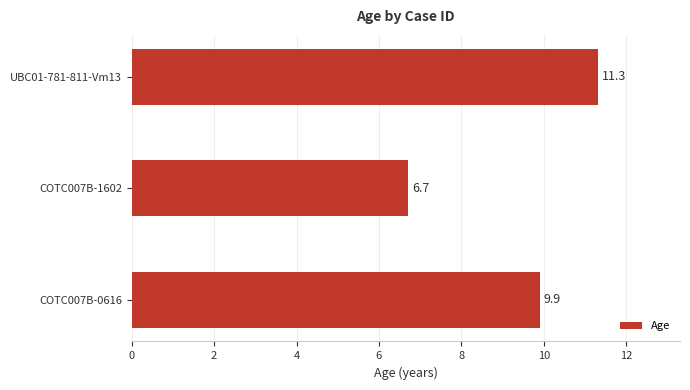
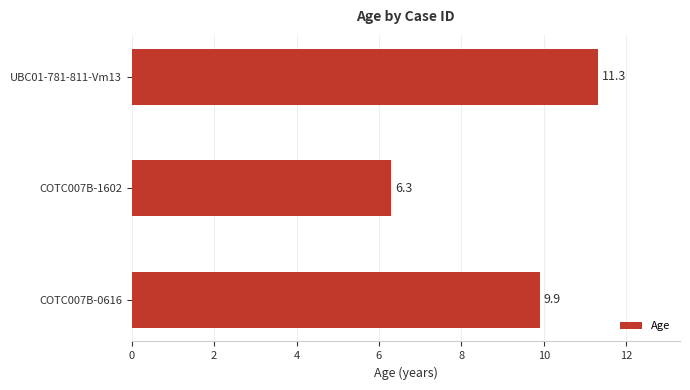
COTC007B-1602: 6.7 -> 6.3
